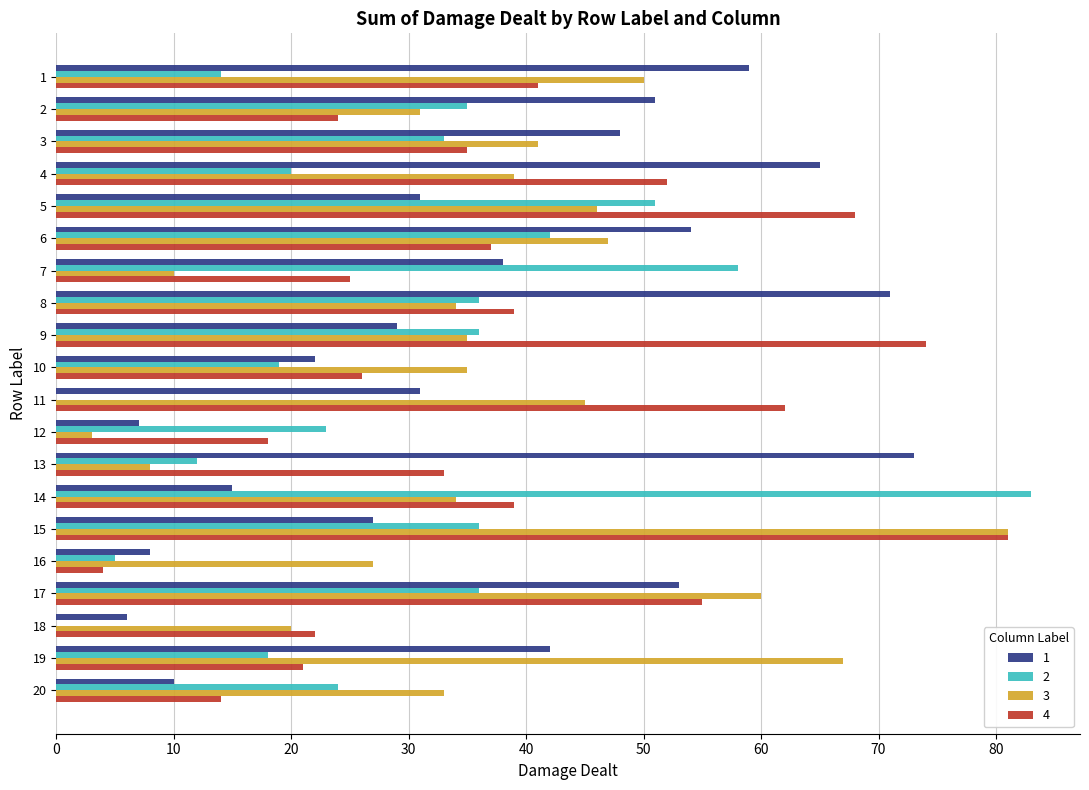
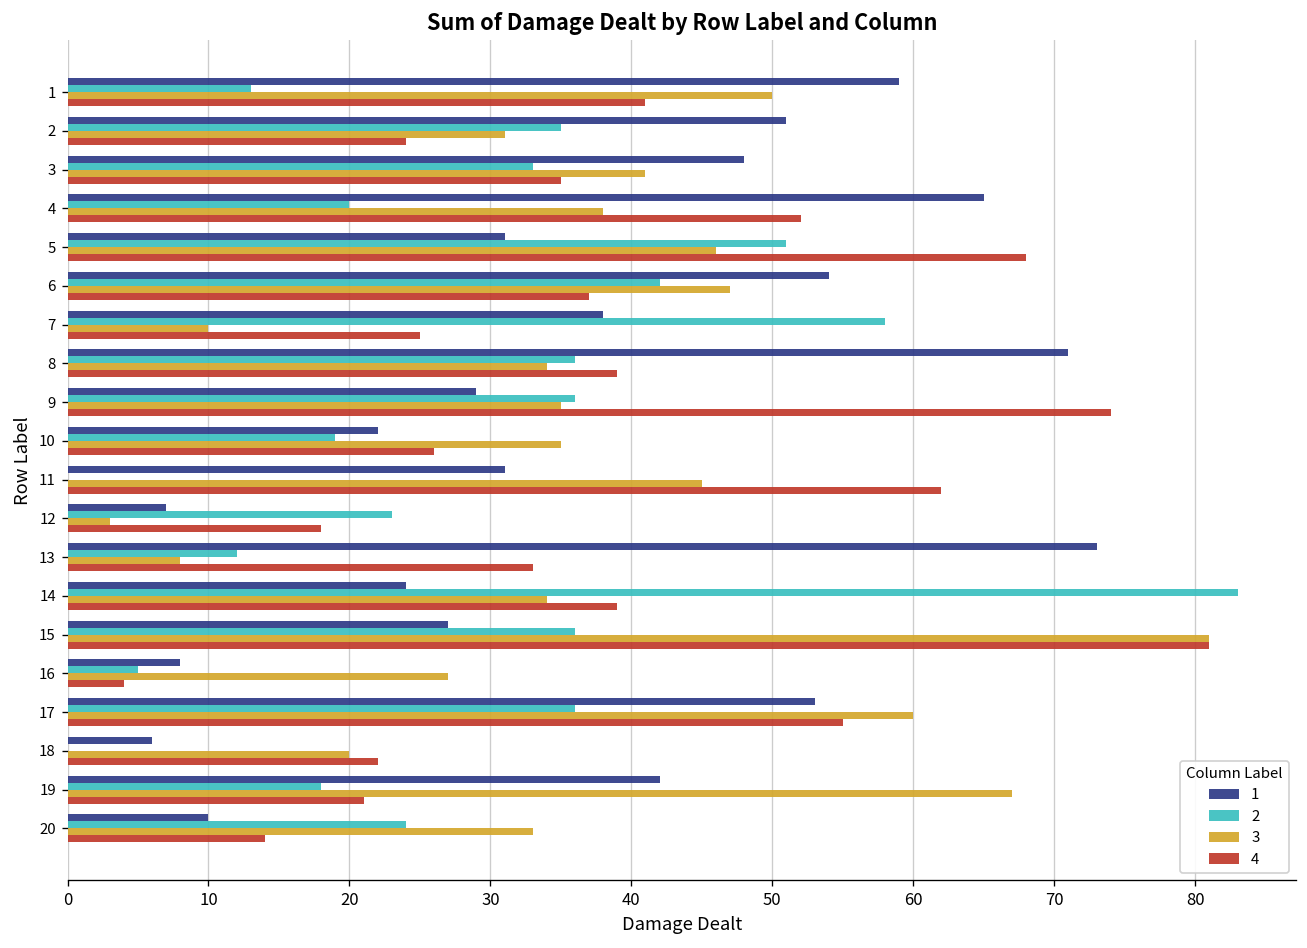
2, 1: 14 -> 13
3, 4: 39 -> 38
1, 14: 15 -> 24
